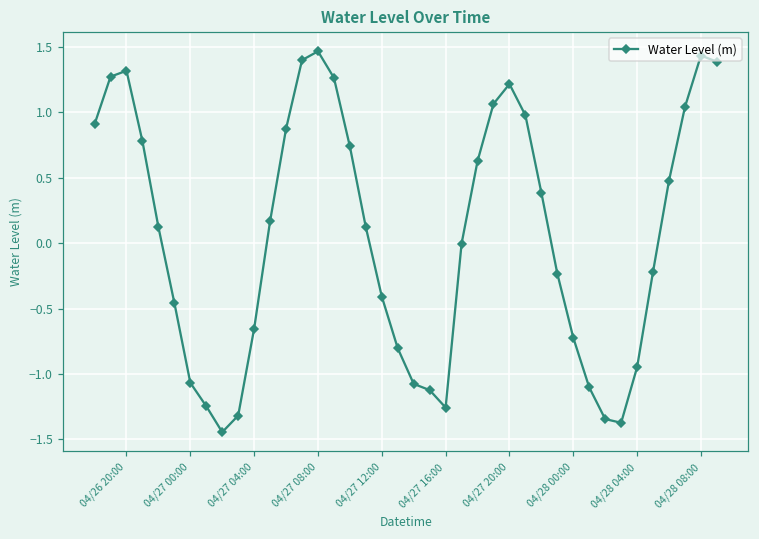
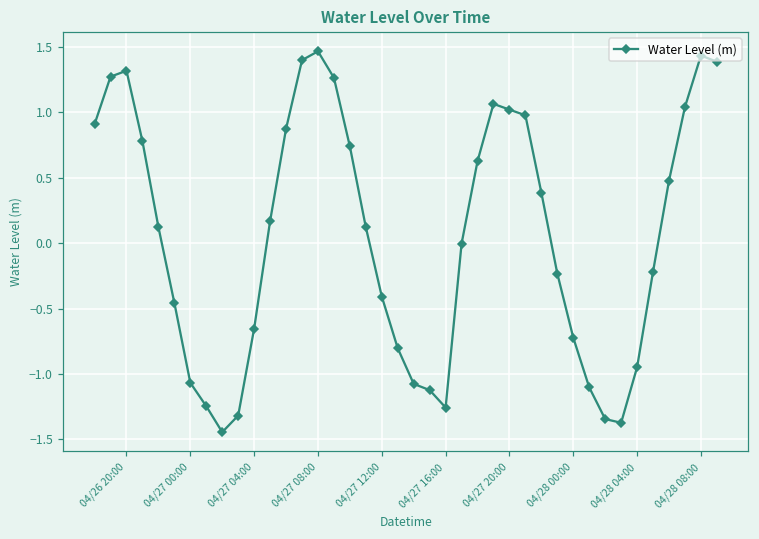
04/27 20:00: 1.22 -> 1.02
